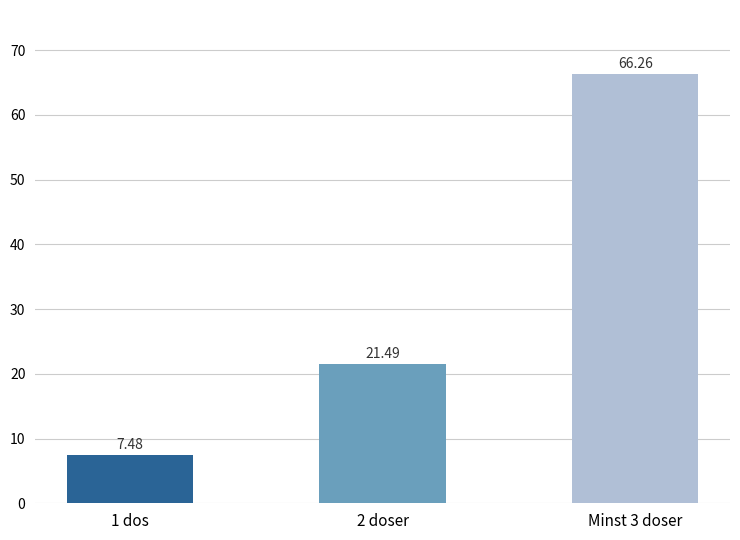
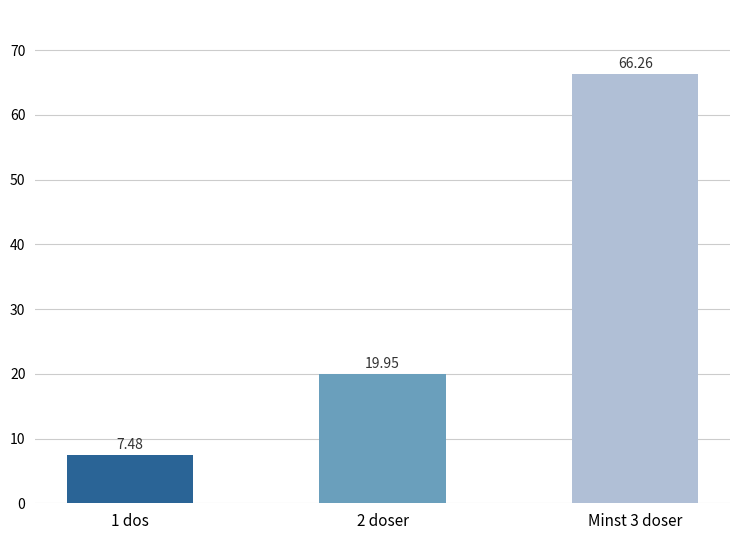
2 doser: 21.49 -> 19.95
